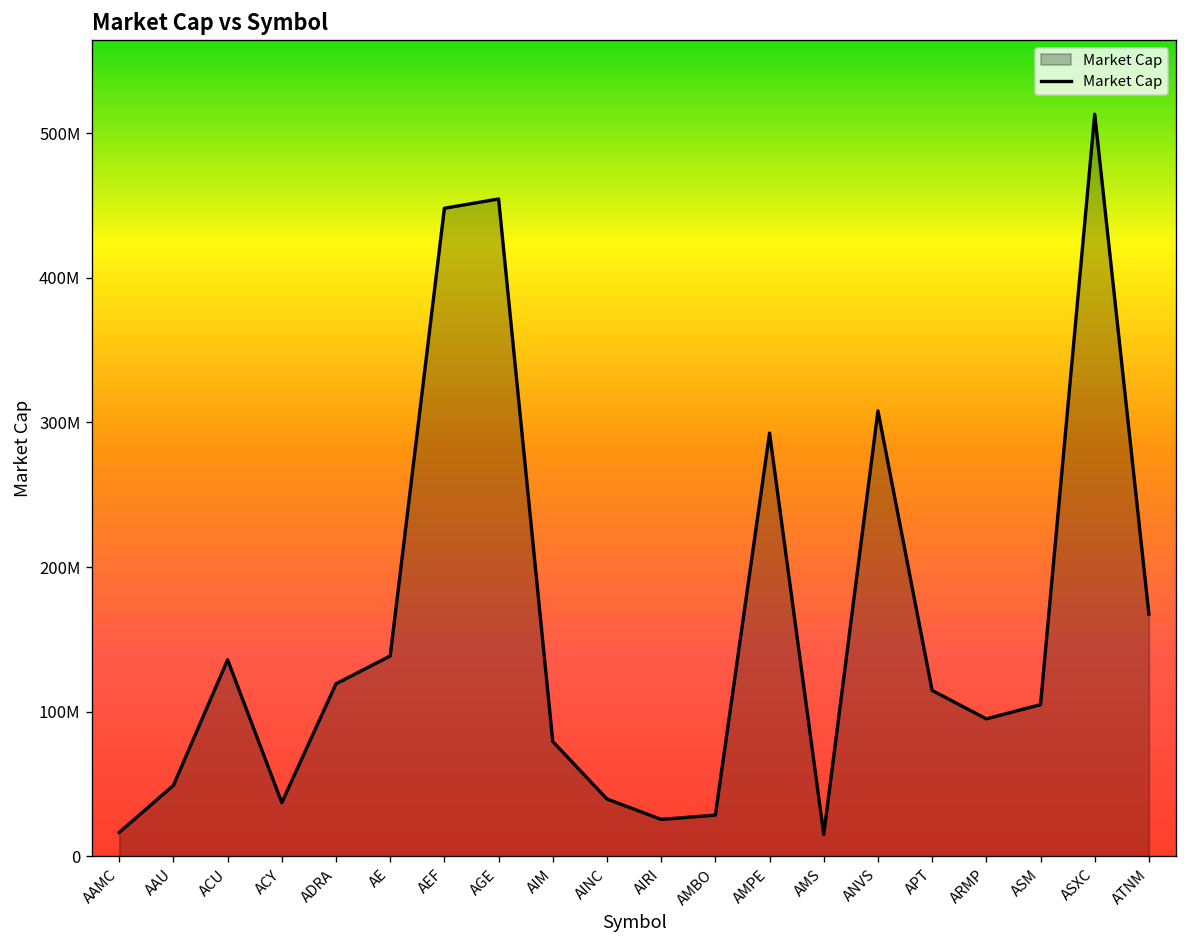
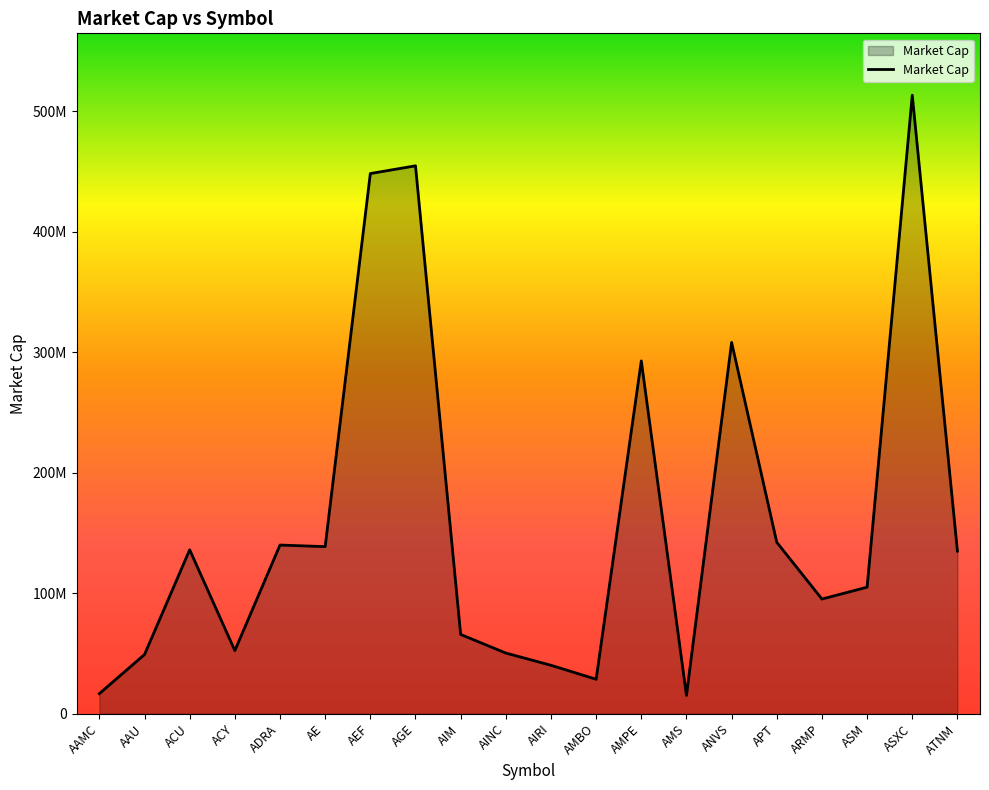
ACY: 37000000 -> 52000000
ADRA: 119000000 -> 140000000
AIM: 79000000 -> 66000000
AINC: 40000000 -> 50000000
AIRI: 26000000 -> 40000000
APT: 115000000 -> 142000000
ATNM: 168000000 -> 135000000
